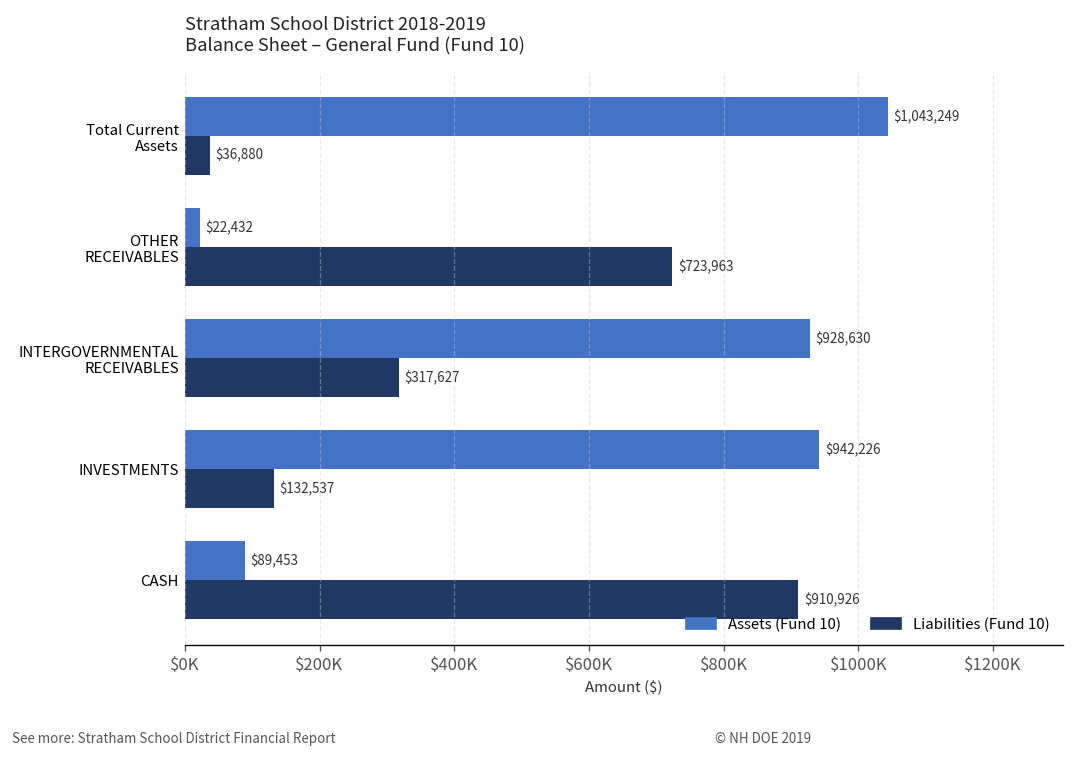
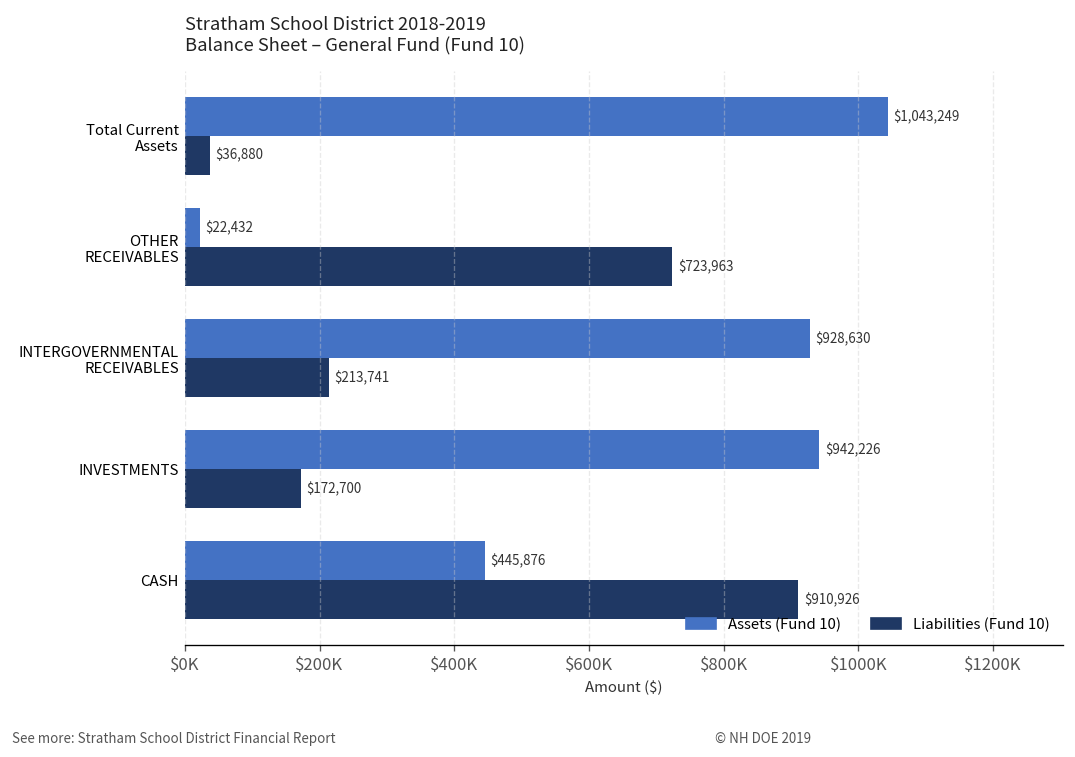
Liabilities (Fund 10), INTERGOVERNMENTAL RECEIVABLES: $317,627 -> $213,741
Liabilities (Fund 10), INVESTMENTS: $132,537 -> $172,700
Assets (Fund 10), CASH: $89,453 -> $445,876
